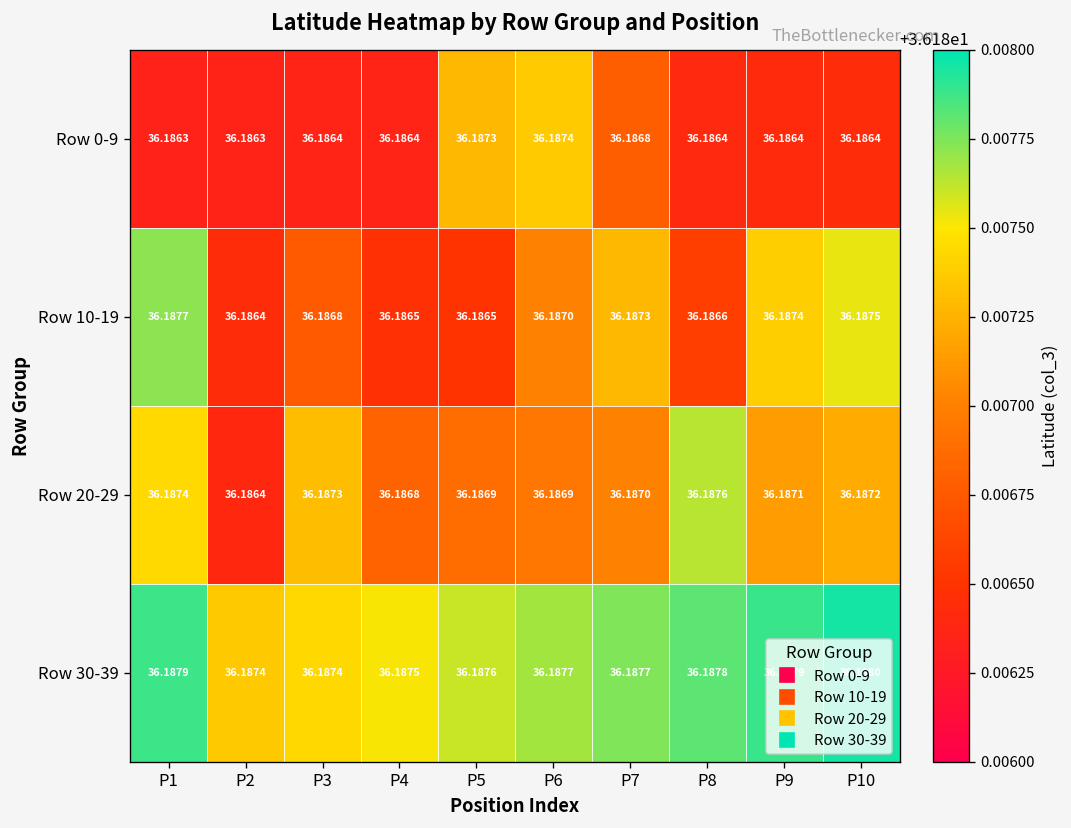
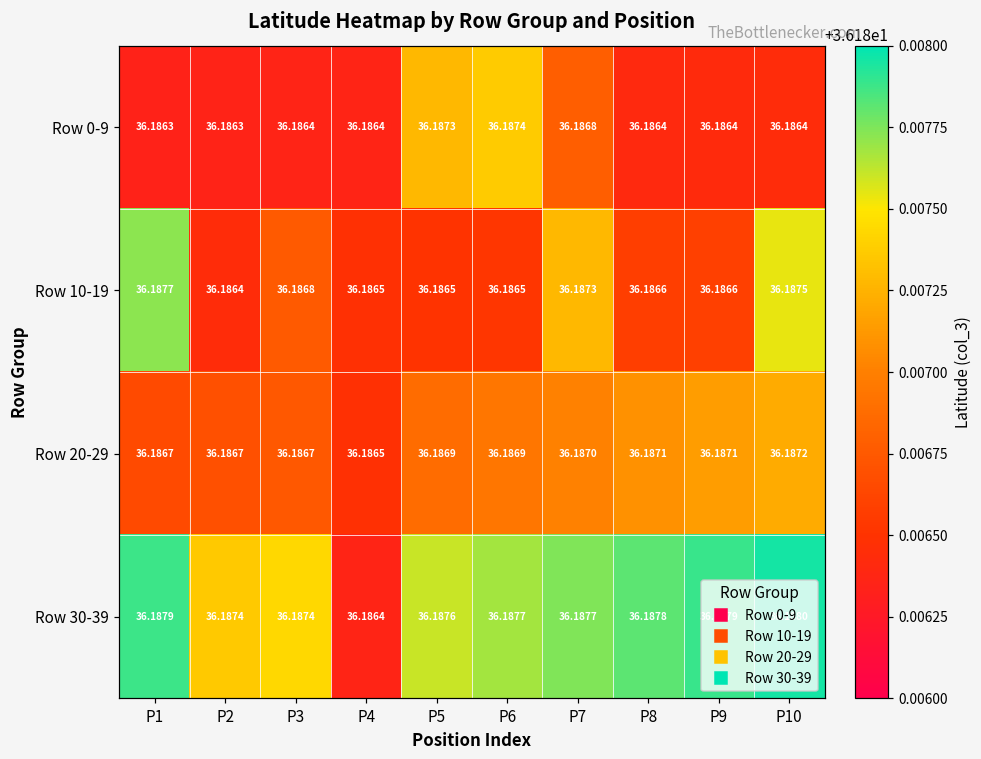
Row 10-19, P6: 36.1870 -> 36.1865
Row 10-19, P9: 36.1874 -> 36.1866
Row 20-29, P1: 36.1874 -> 36.1867
Row 20-29, P2: 36.1864 -> 36.1867
Row 20-29, P3: 36.1873 -> 36.1867
Row 20-29, P4: 36.1868 -> 36.1865
Row 20-29, P8: 36.1876 -> 36.1871
Row 30-39, P4: 36.1875 -> 36.1864
